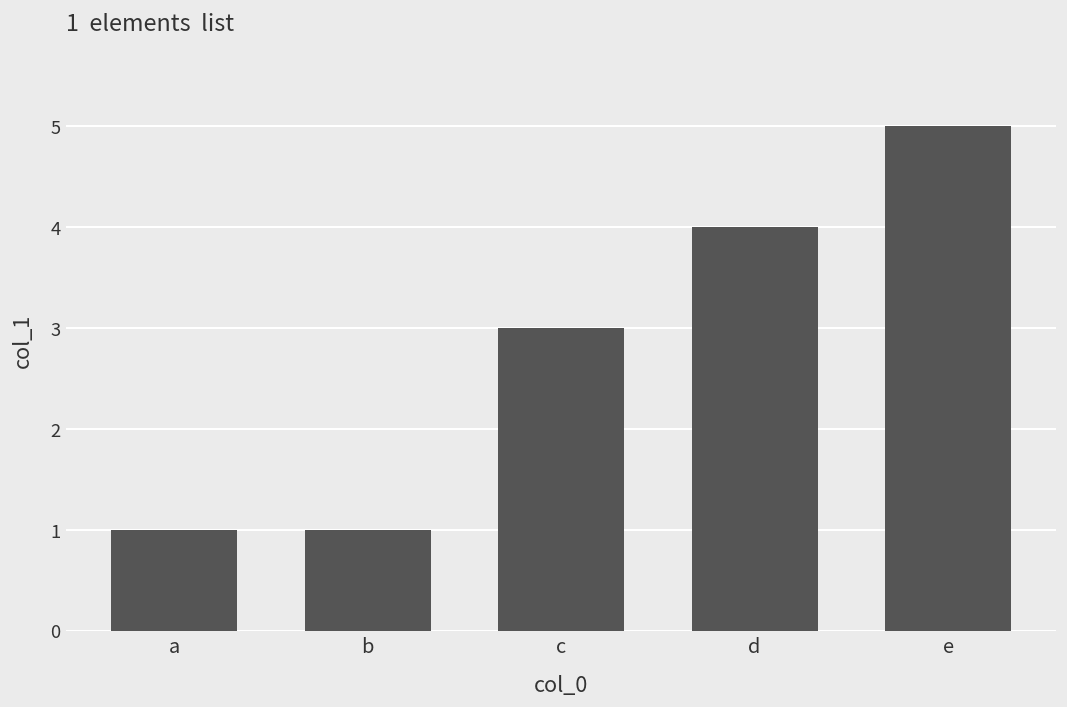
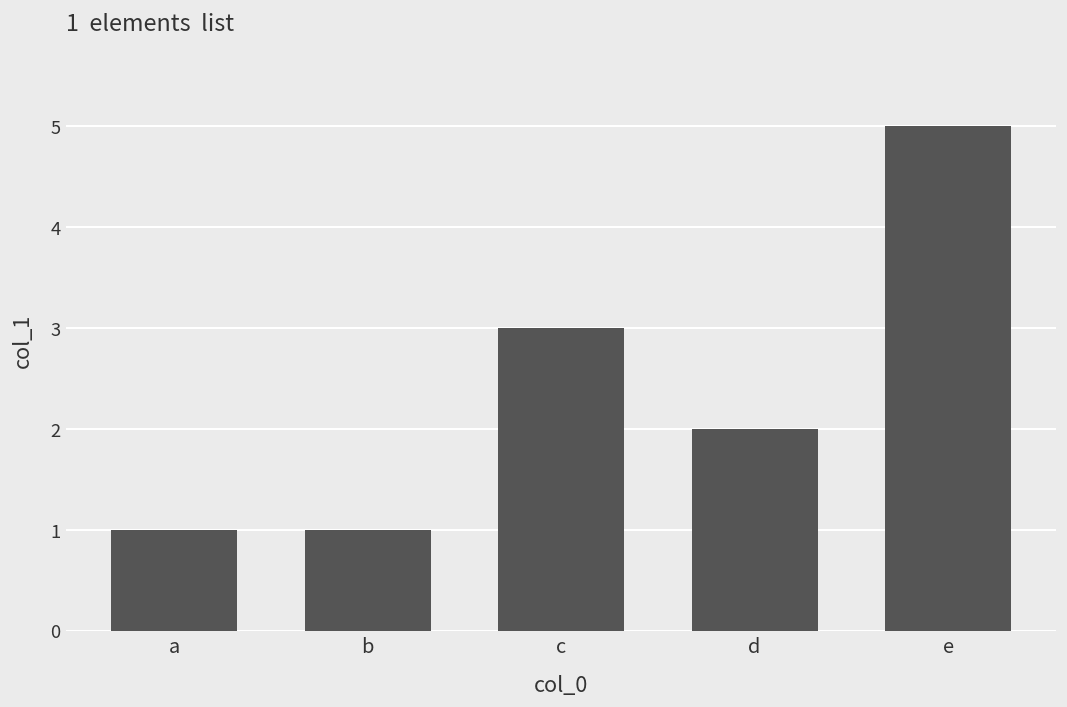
d: 4 -> 2
